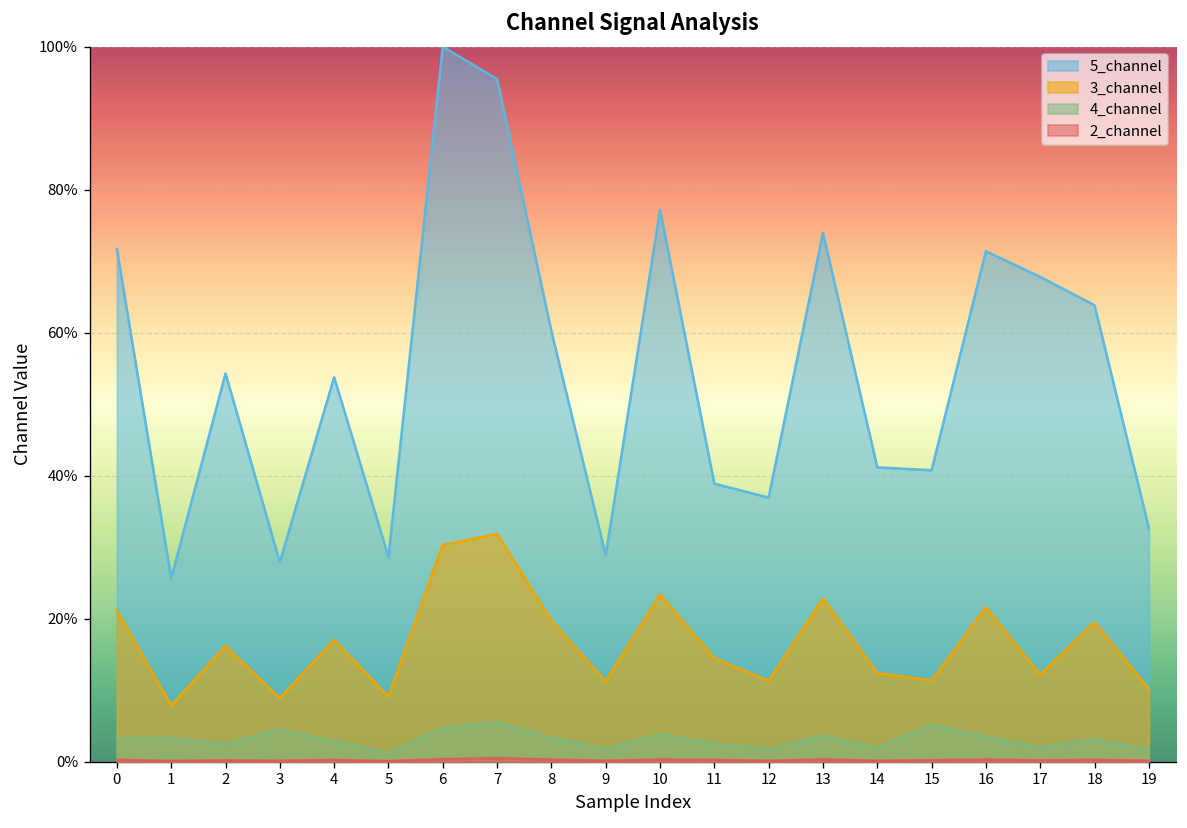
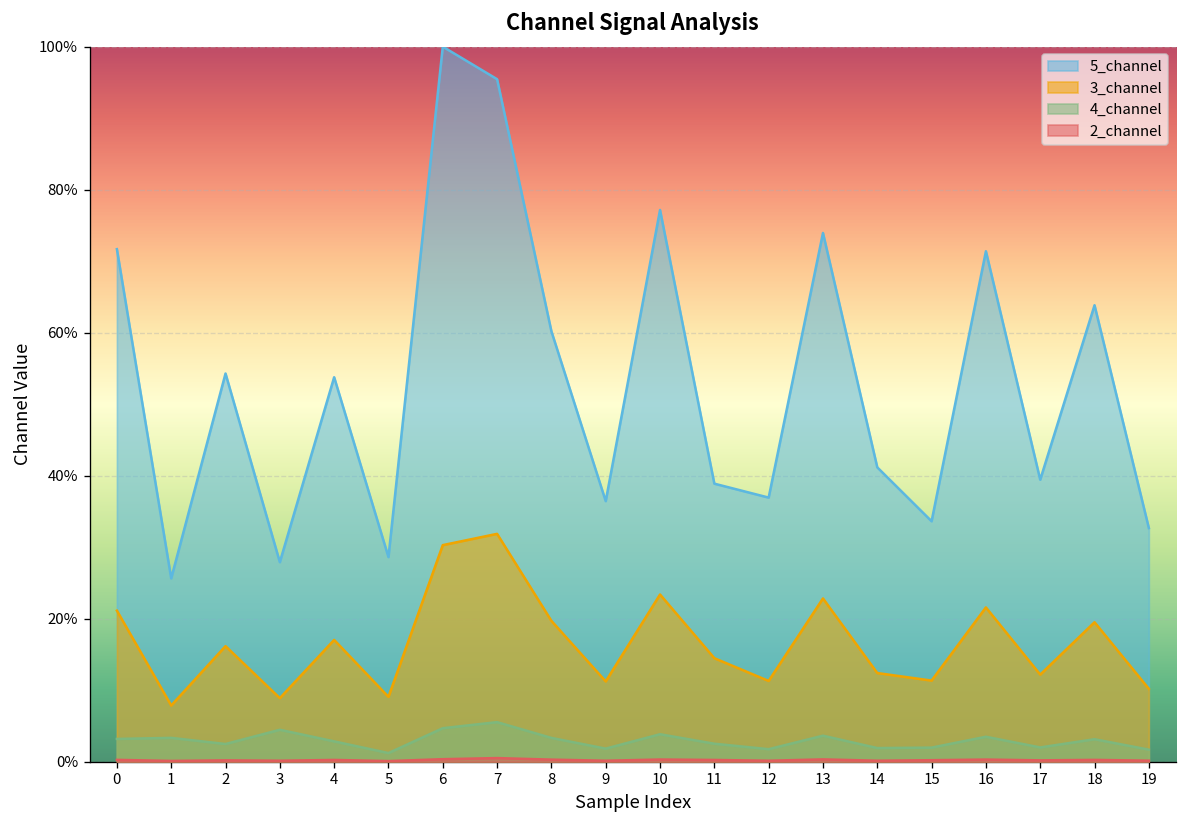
5_channel, 9: 29% -> 36%
5_channel, 15: 41% -> 34%
4_channel, 15: 5% -> 2%
5_channel, 17: 68% -> 39%
